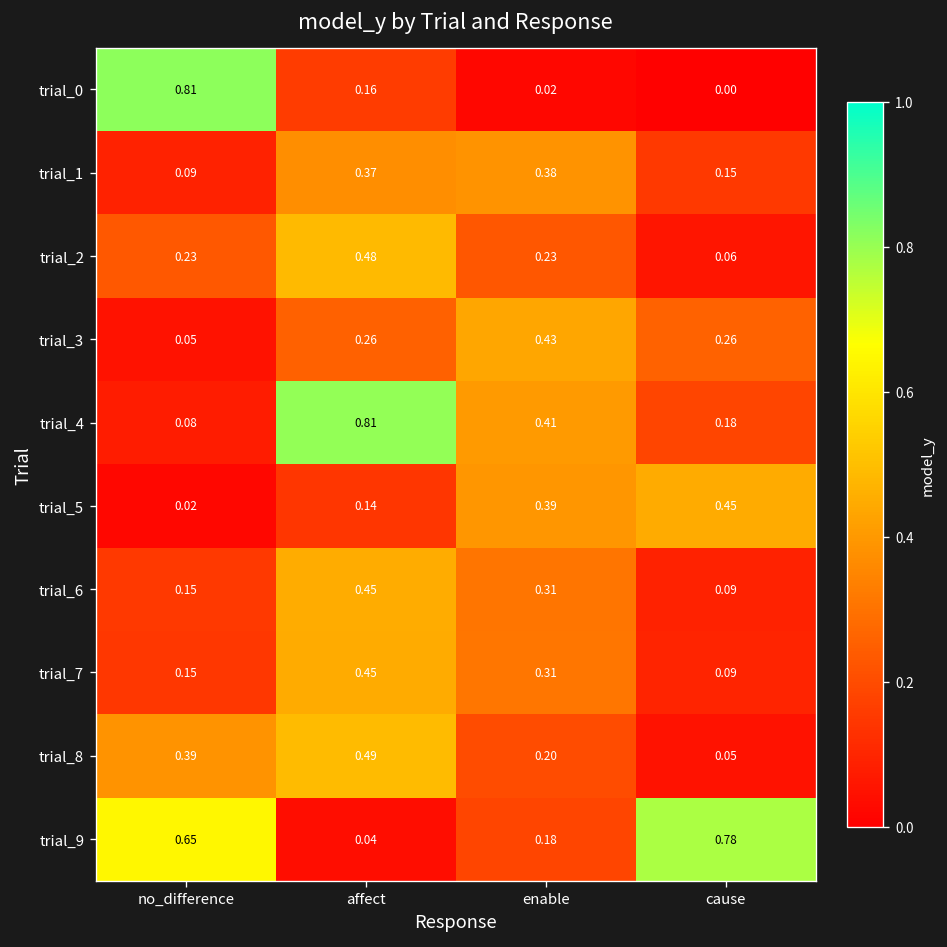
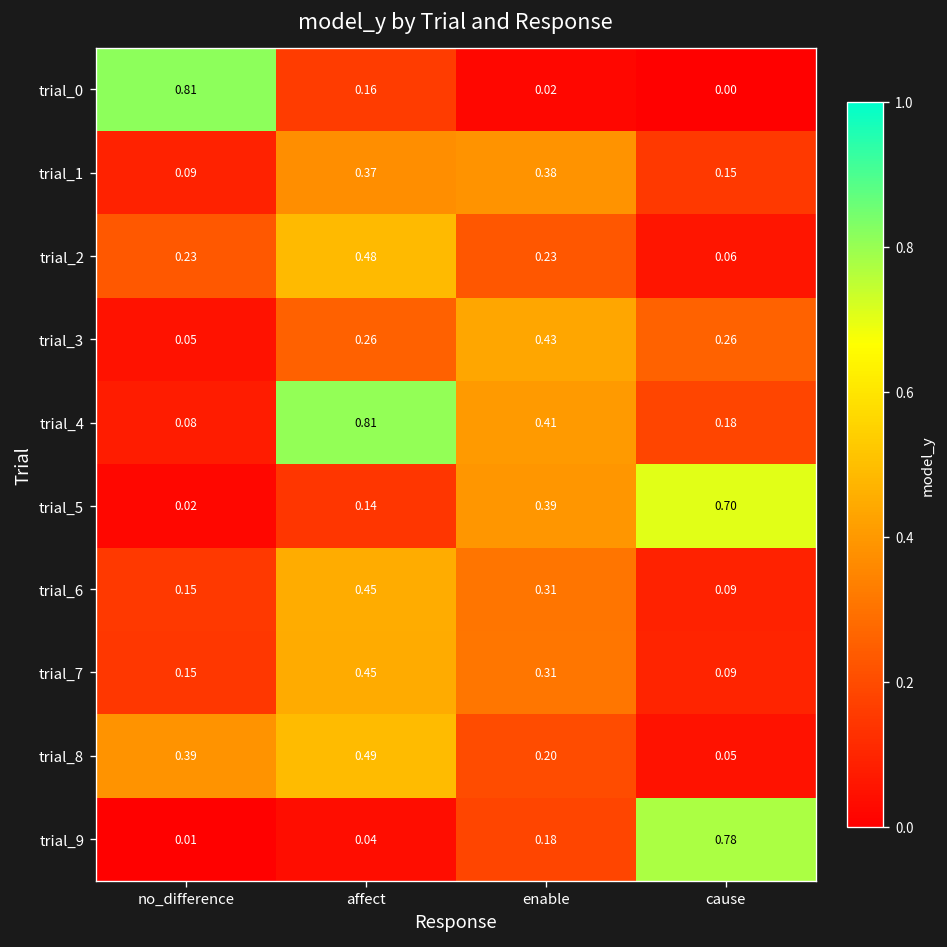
trial_5, cause: 0.45 -> 0.70
trial_9, no_difference: 0.65 -> 0.01
